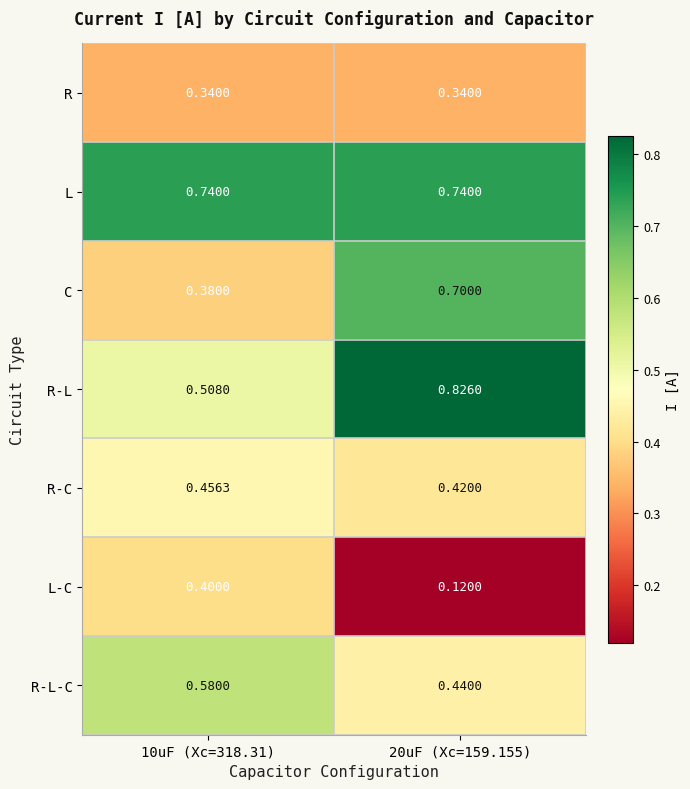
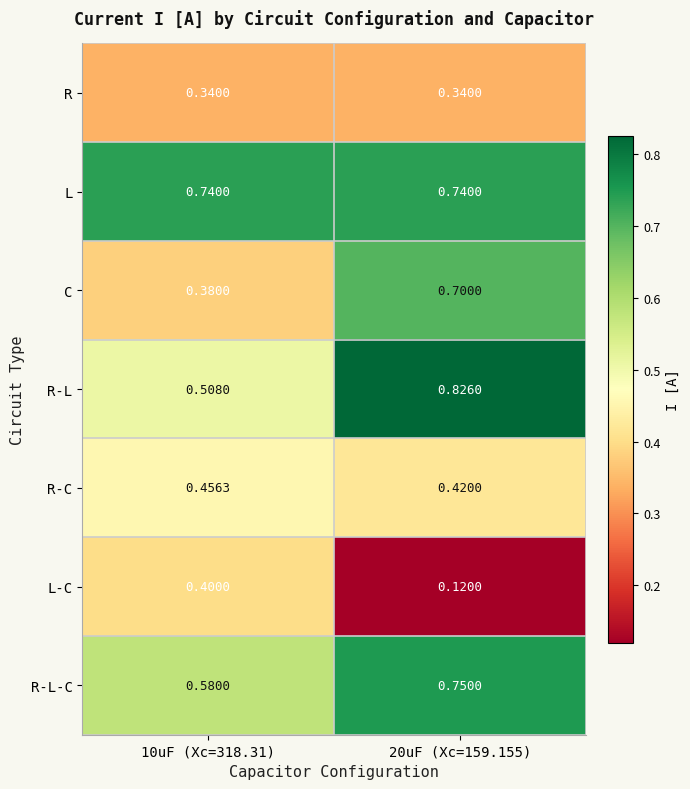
R-L-C, 20uF (Xc=159.155): 0.4400 -> 0.7500
